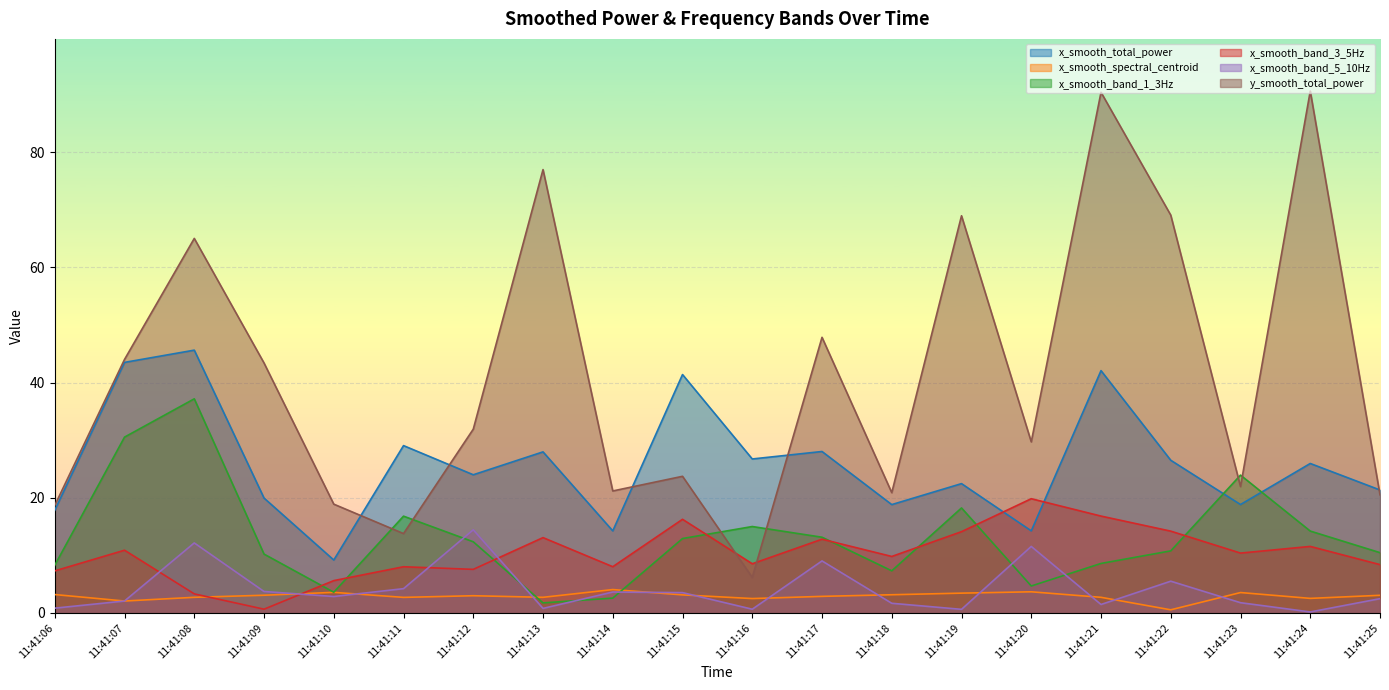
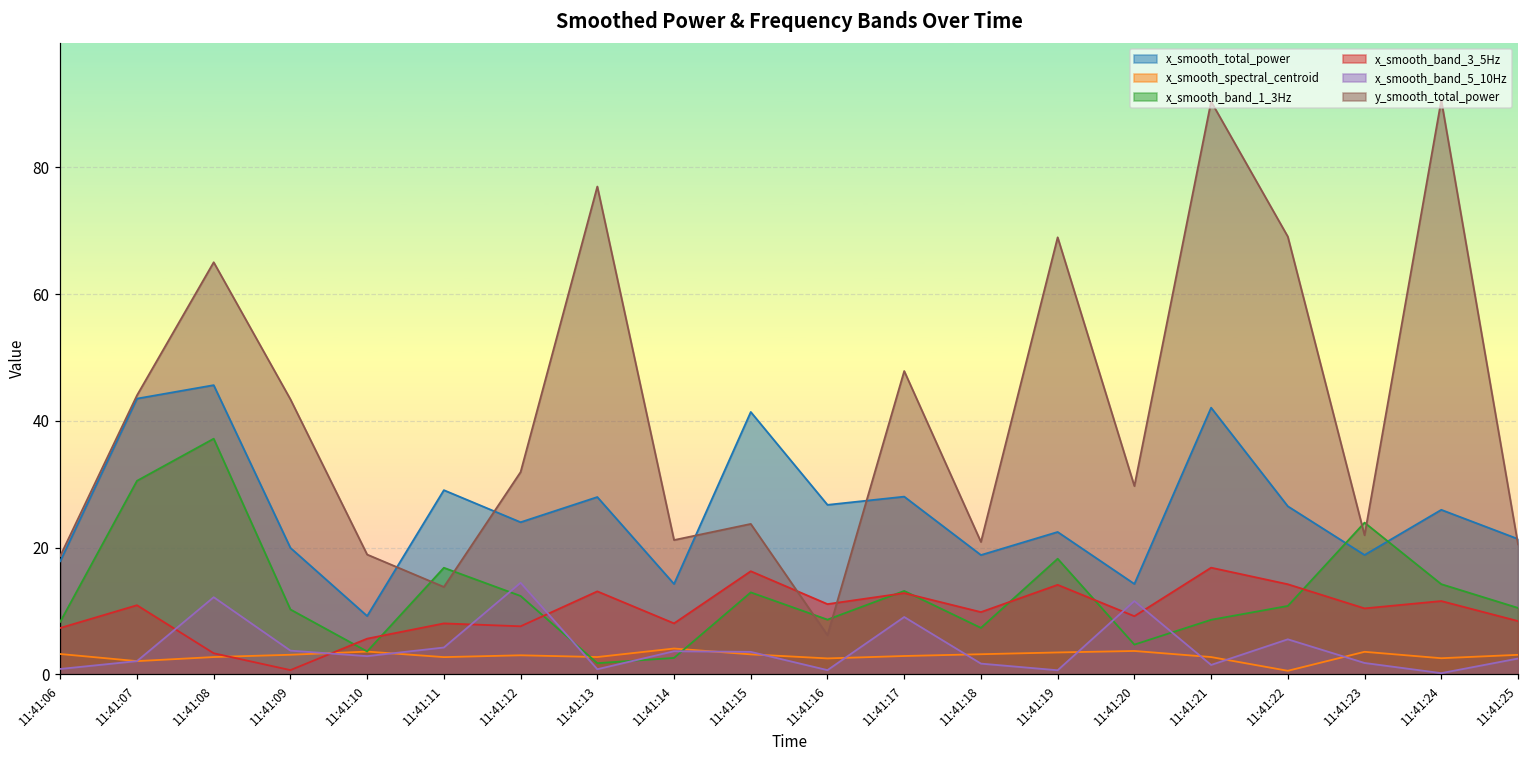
x_smooth_band_1_3Hz, 11:41:16: 15 -> 9
x_smooth_band_3_5Hz, 11:41:16: 9 -> 11
x_smooth_band_3_5Hz, 11:41:20: 20 -> 9
